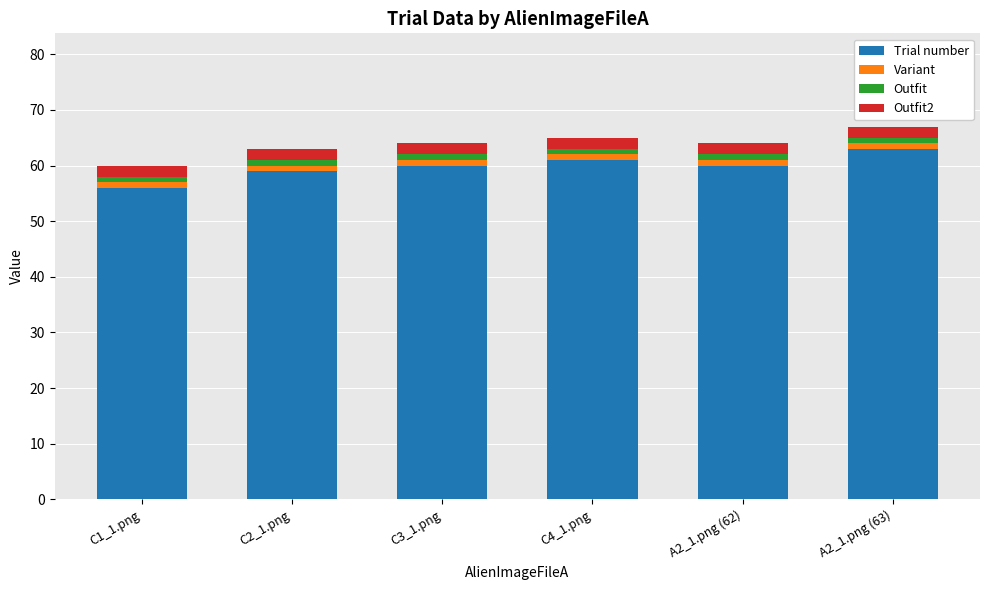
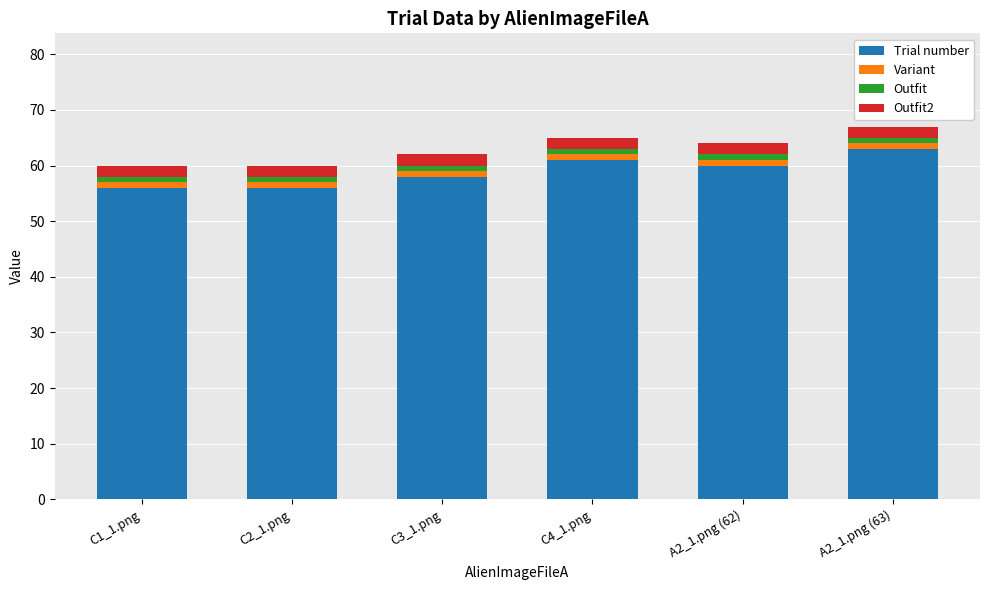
Trial number, C2_1.png: 59 -> 56
Trial number, C3_1.png: 60 -> 58
